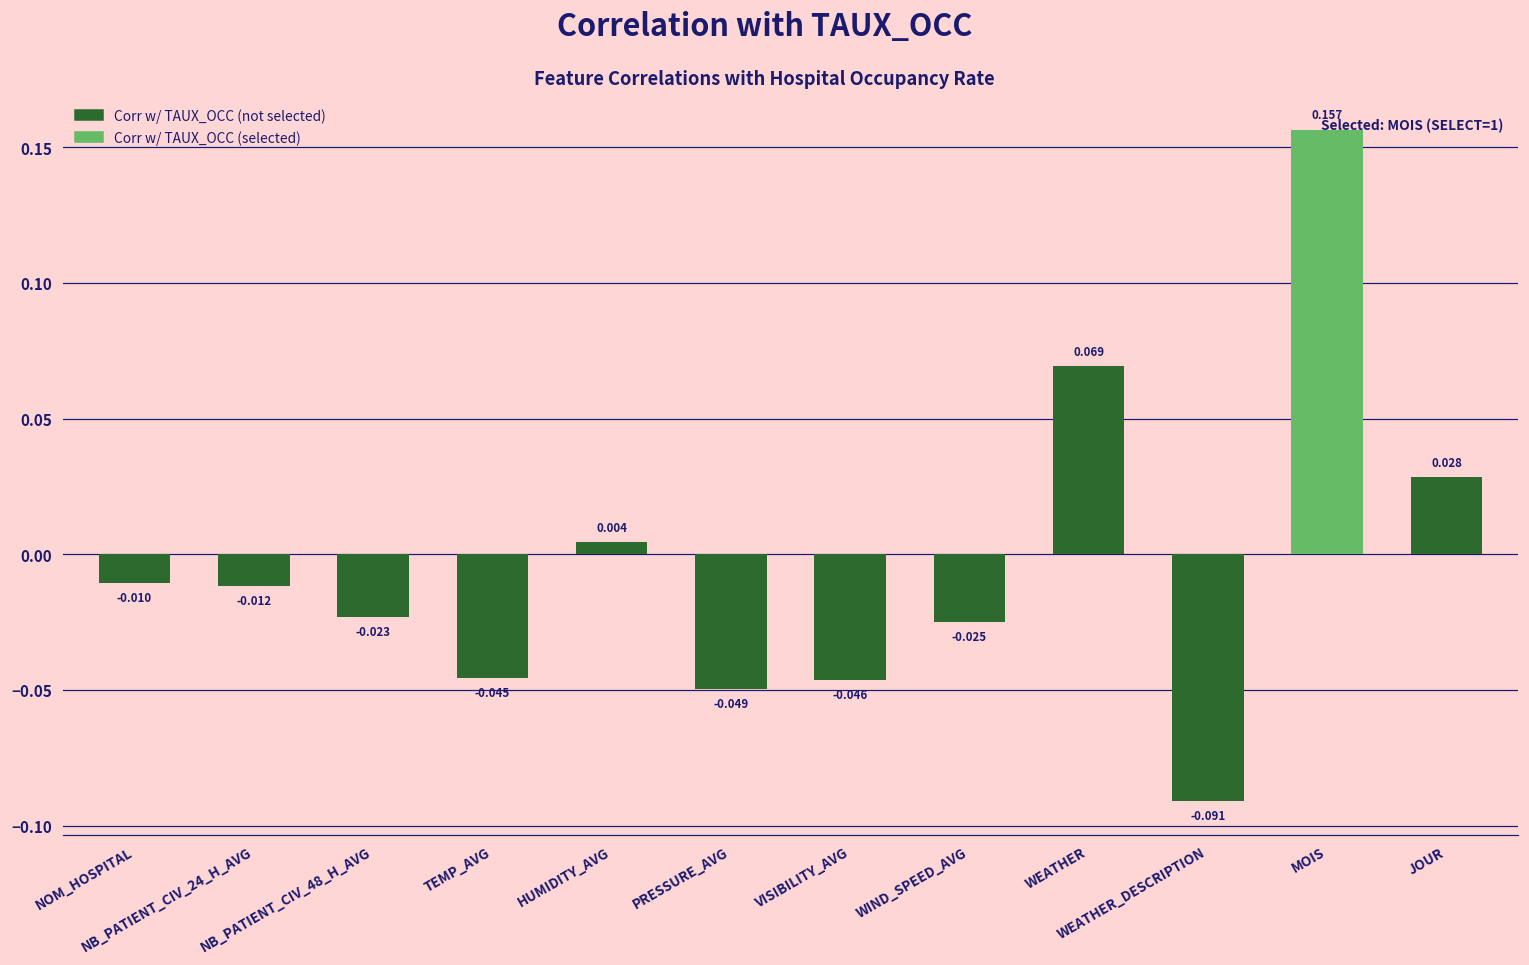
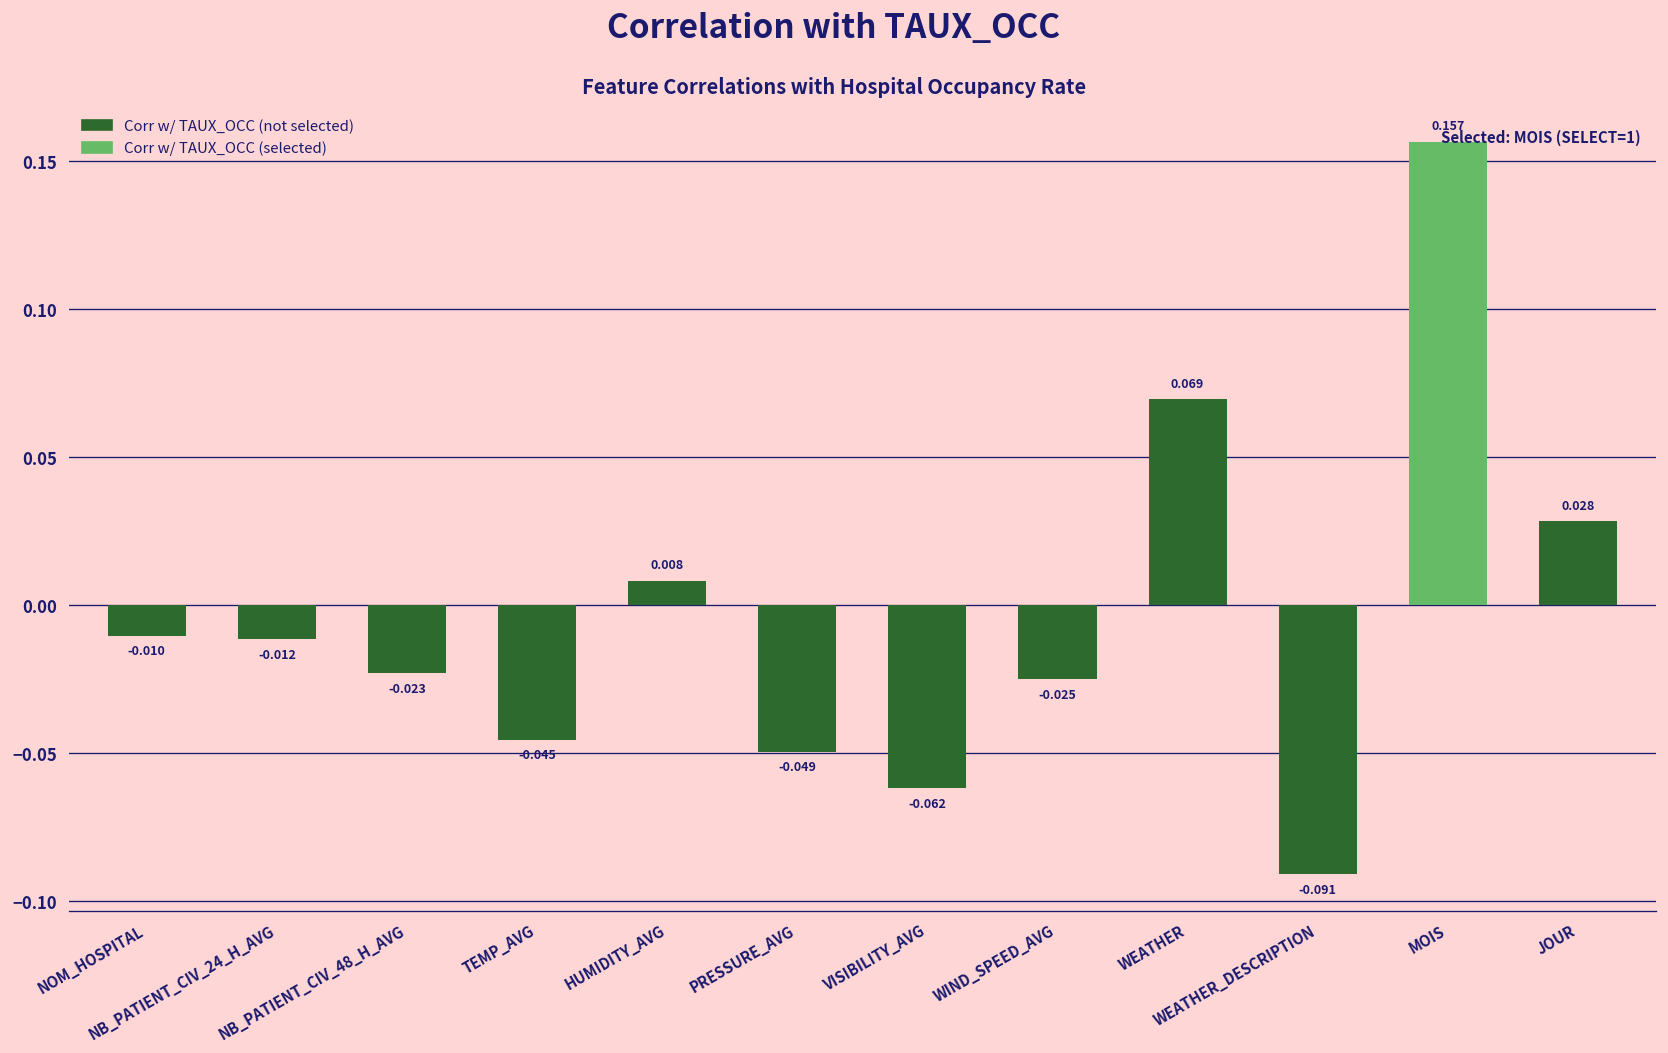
HUMIDITY_AVG: 0.004 -> 0.008
VISIBILITY_AVG: -0.046 -> -0.062
